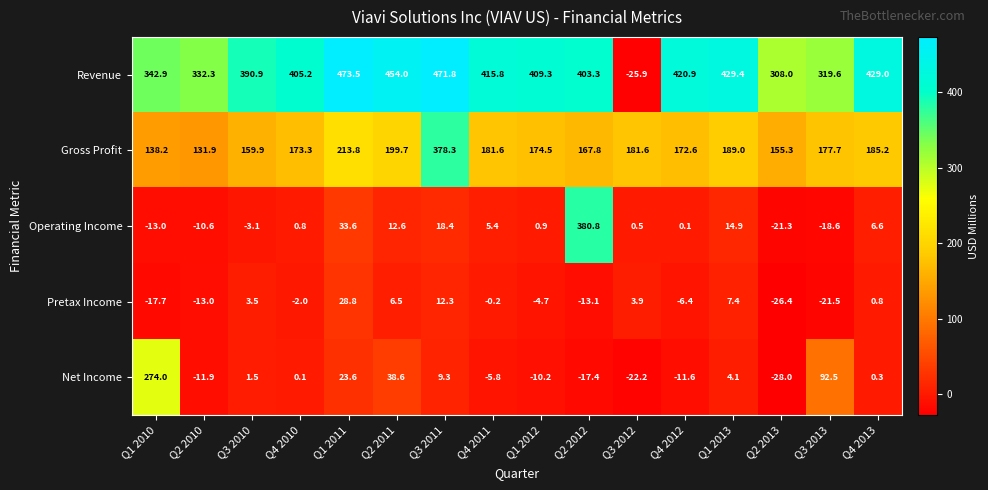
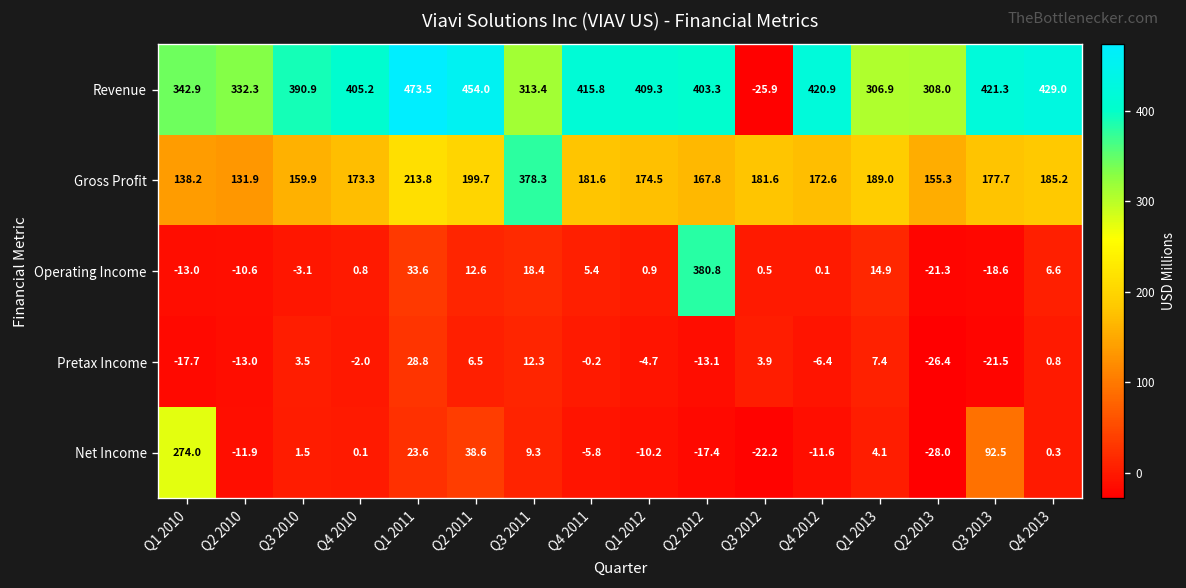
Revenue, Q3 2011: 471.8 -> 313.4
Revenue, Q1 2013: 429.4 -> 306.9
Revenue, Q3 2013: 319.6 -> 421.3
